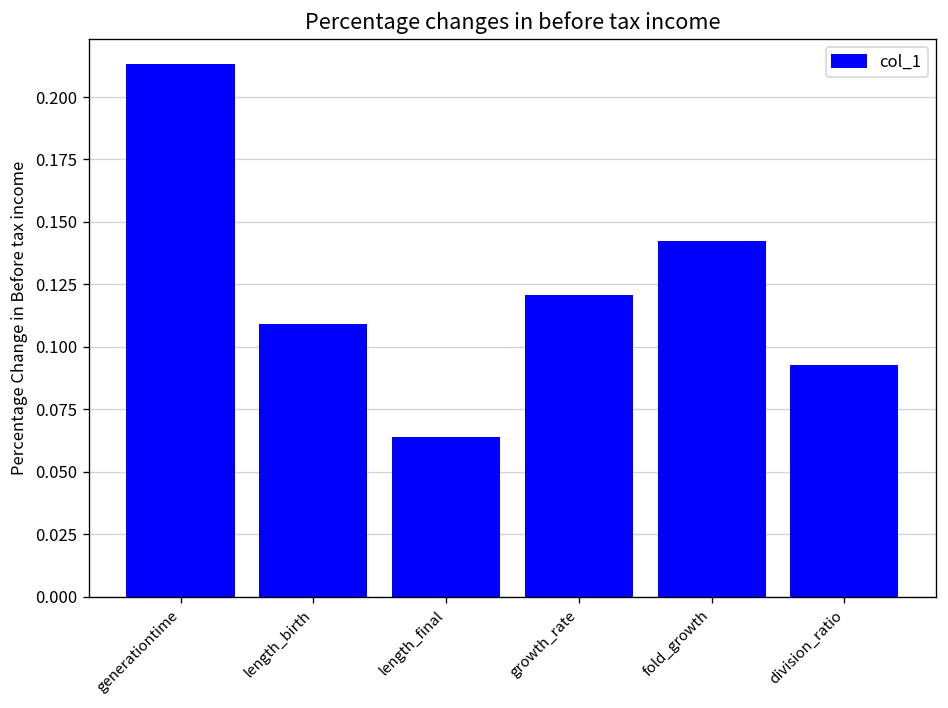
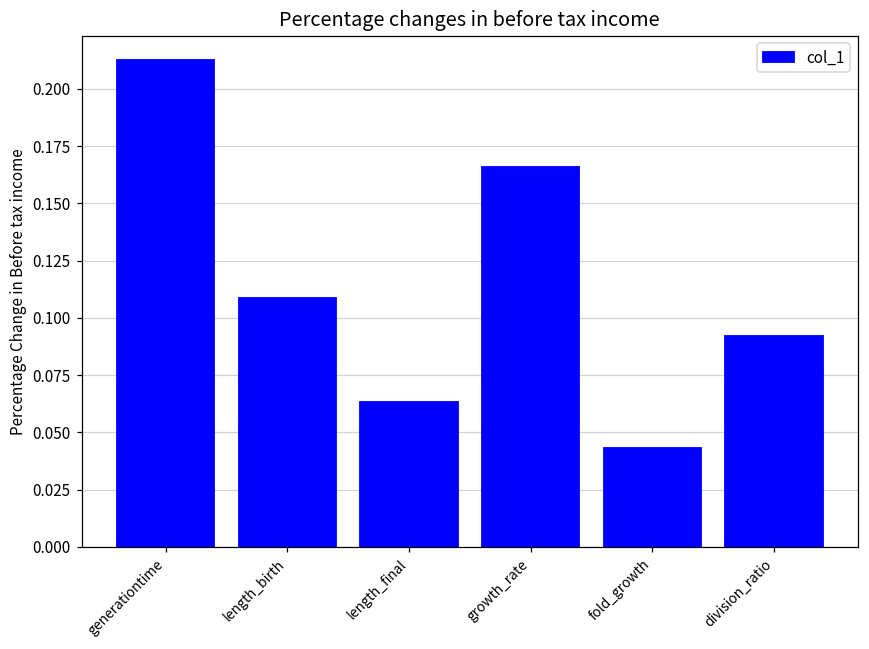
growth_rate: 0.120 -> 0.166
fold_growth: 0.142 -> 0.043
